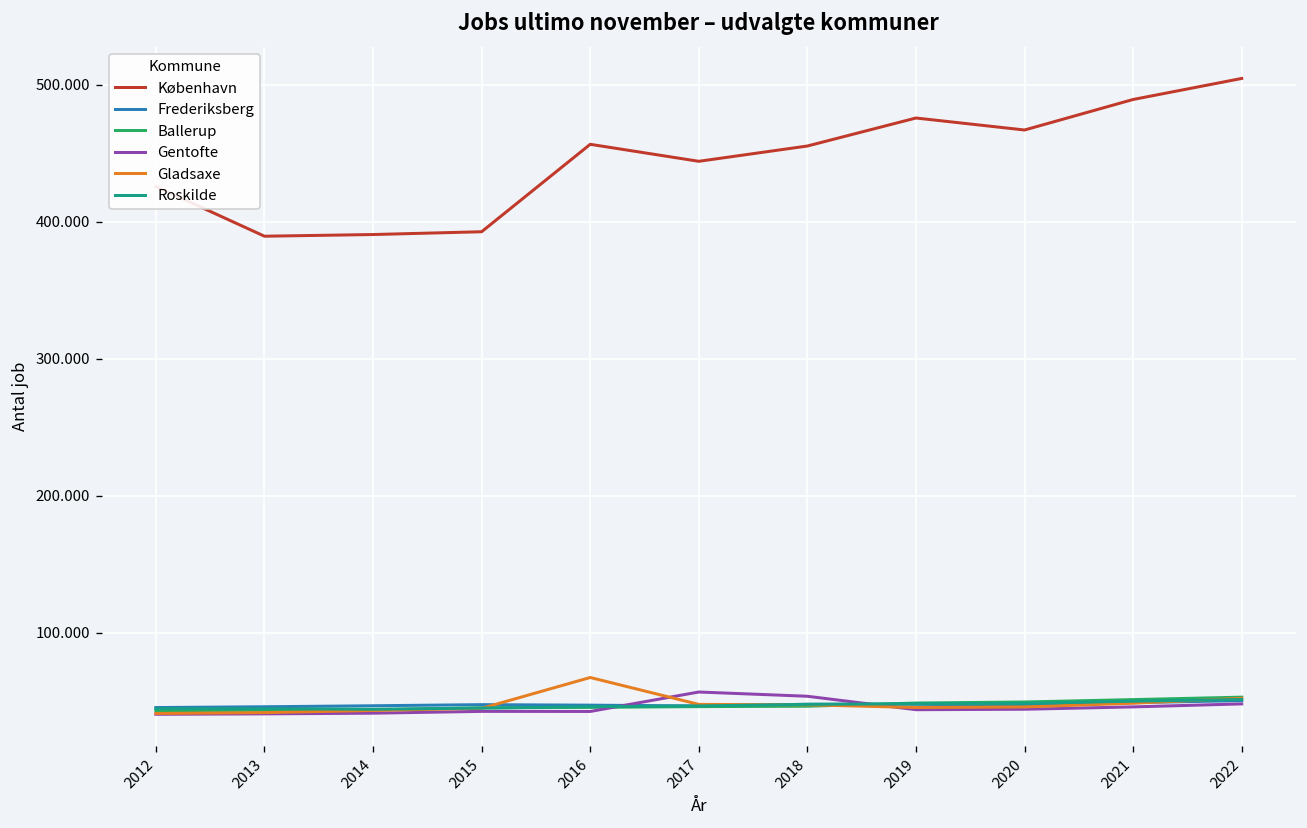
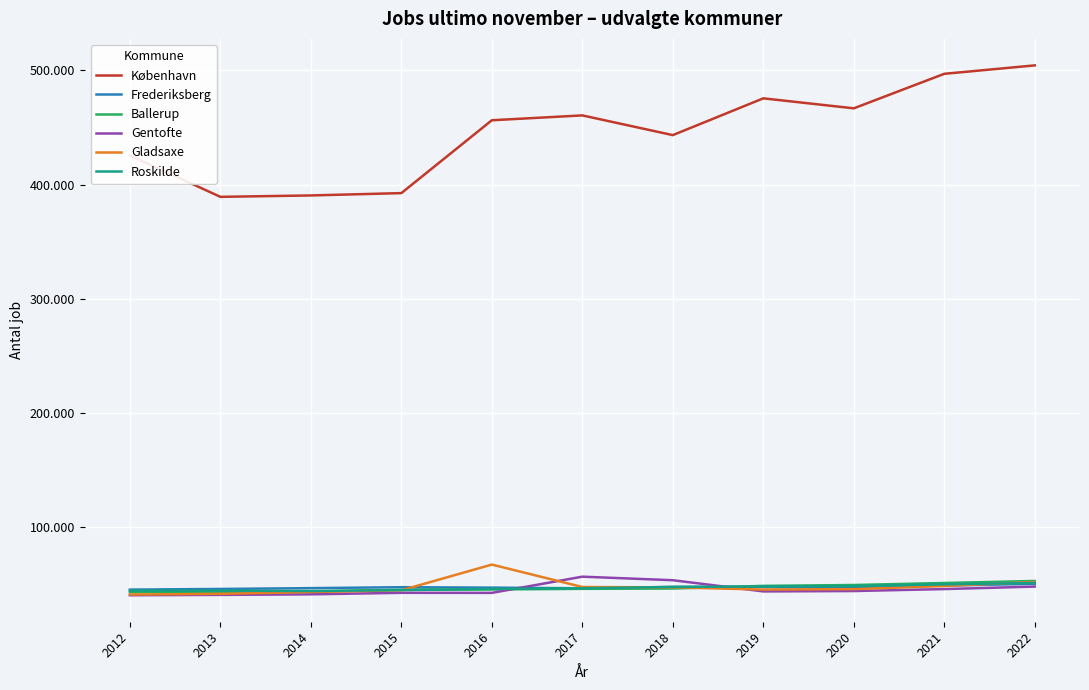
København, 2017: 444 -> 461
København, 2018: 455 -> 443
København, 2021: 489 -> 497
